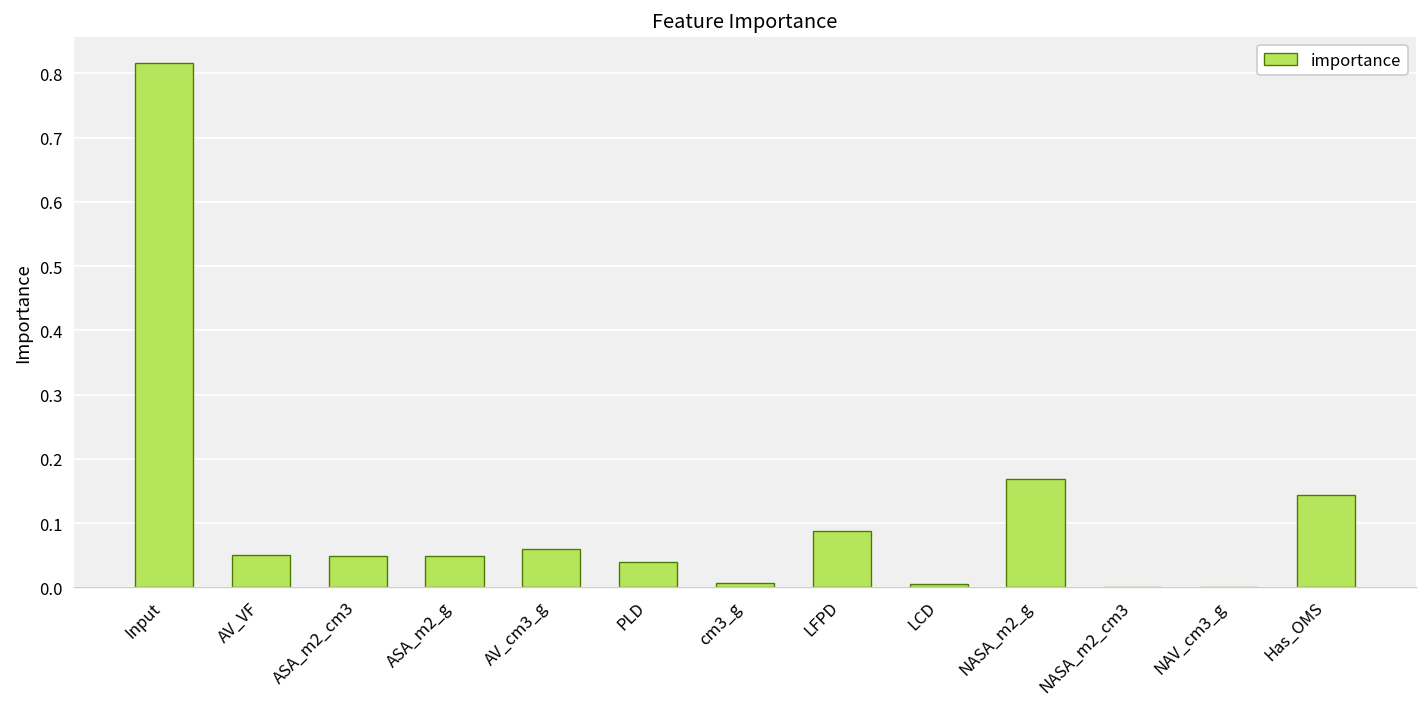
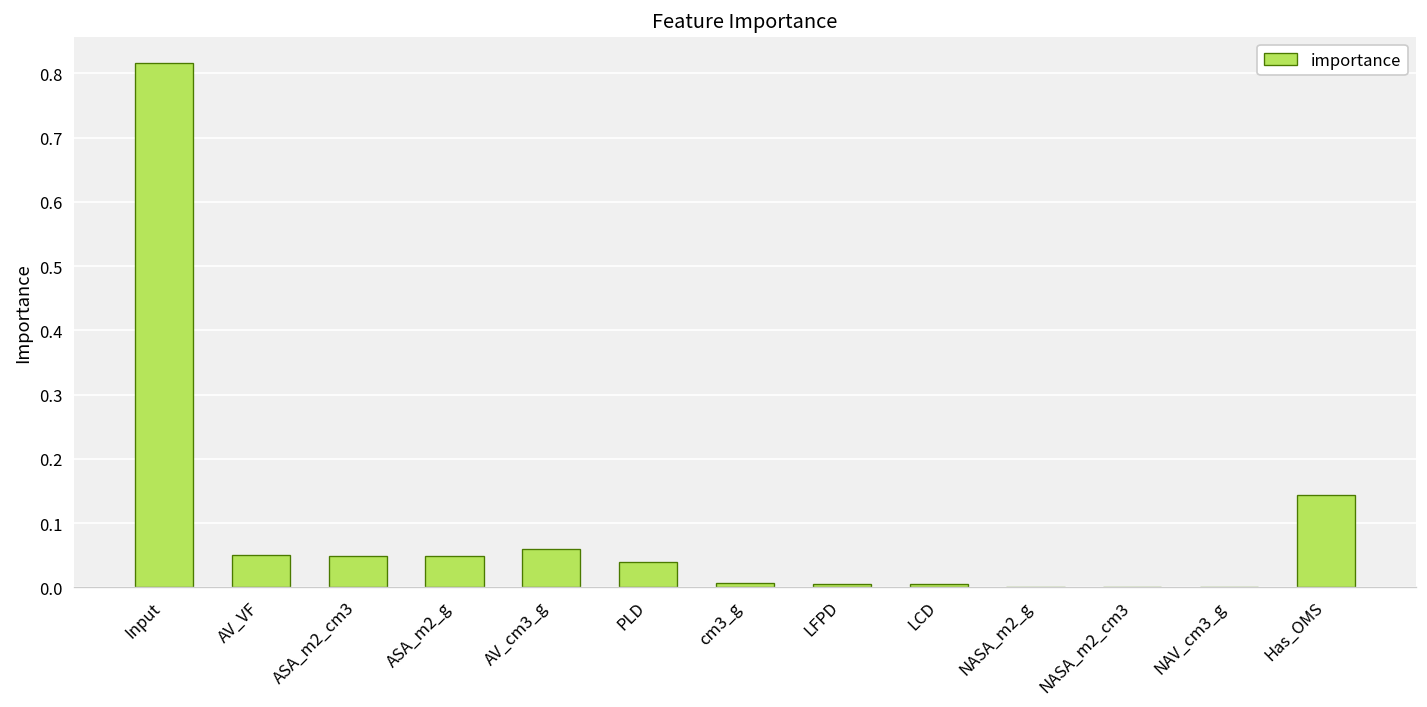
LFPD: 0.09 -> 0.01
NASA_m2_g: 0.17 -> 0.00
